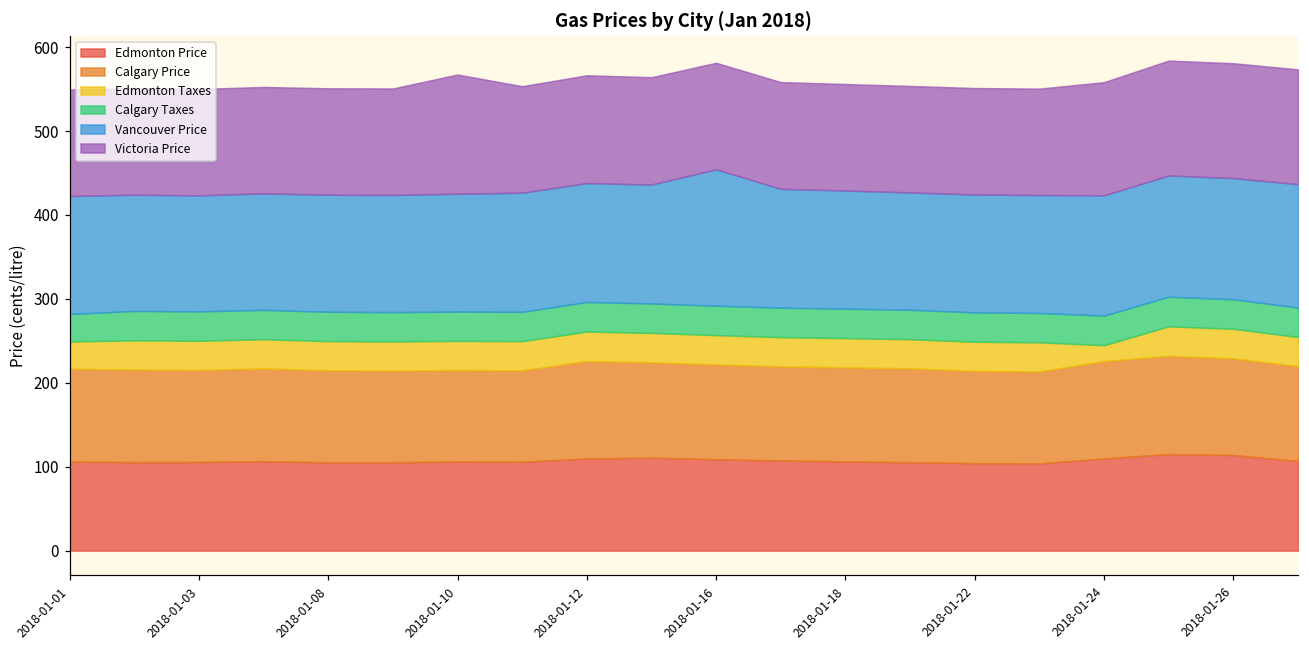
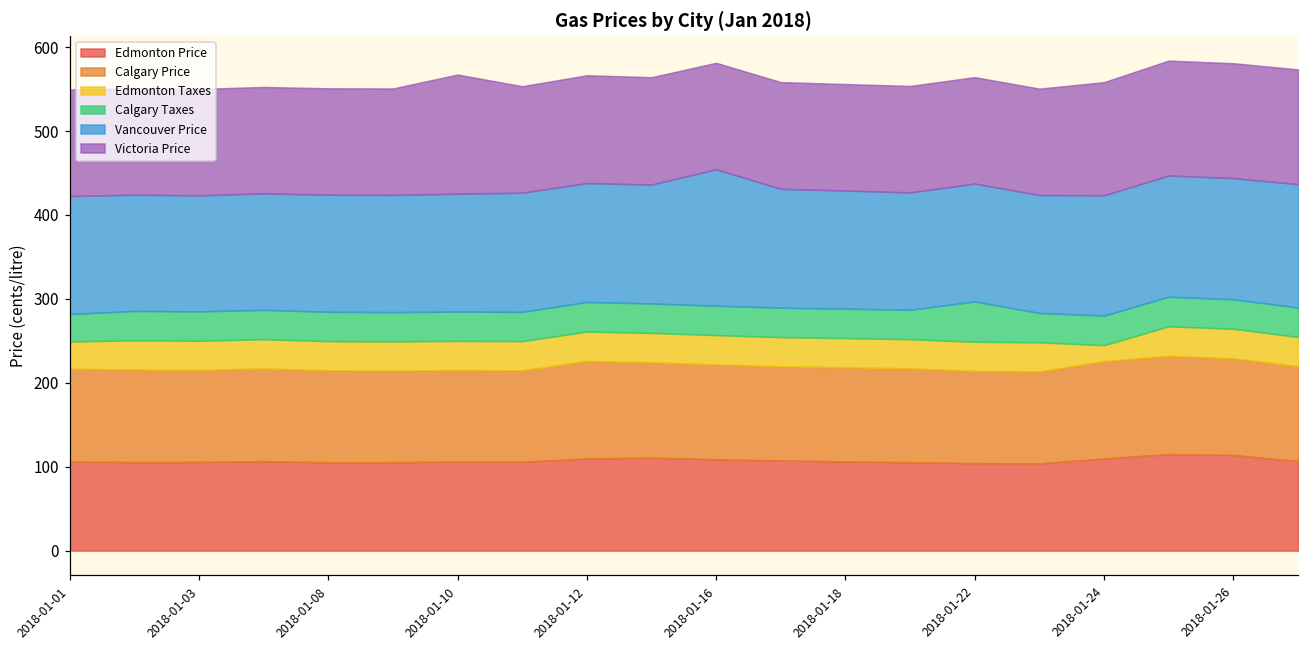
Calgary Taxes, 2018-01-22: 40 -> 50
